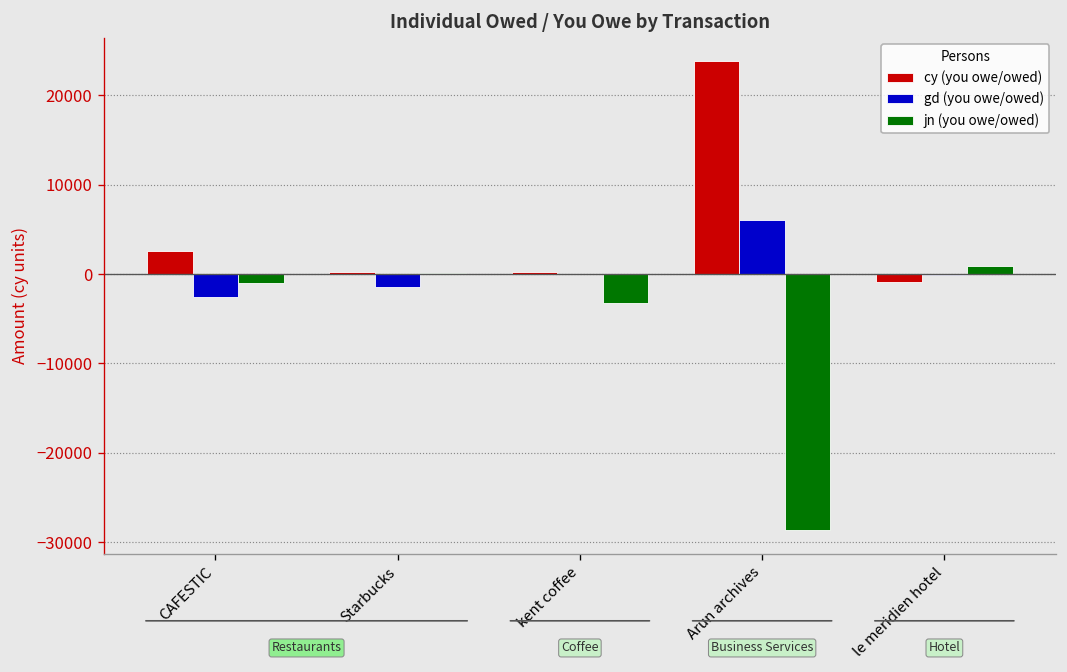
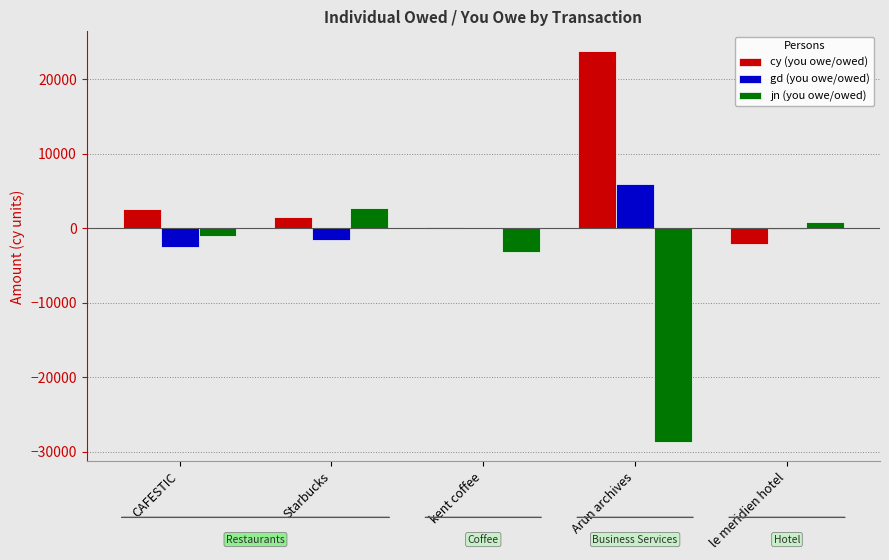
cy (you owe/owed), Starbucks: 0 -> 2000
jn (you owe/owed), Starbucks: 0 -> 3000
cy (you owe/owed), le meridien hotel: -1000 -> -2000
